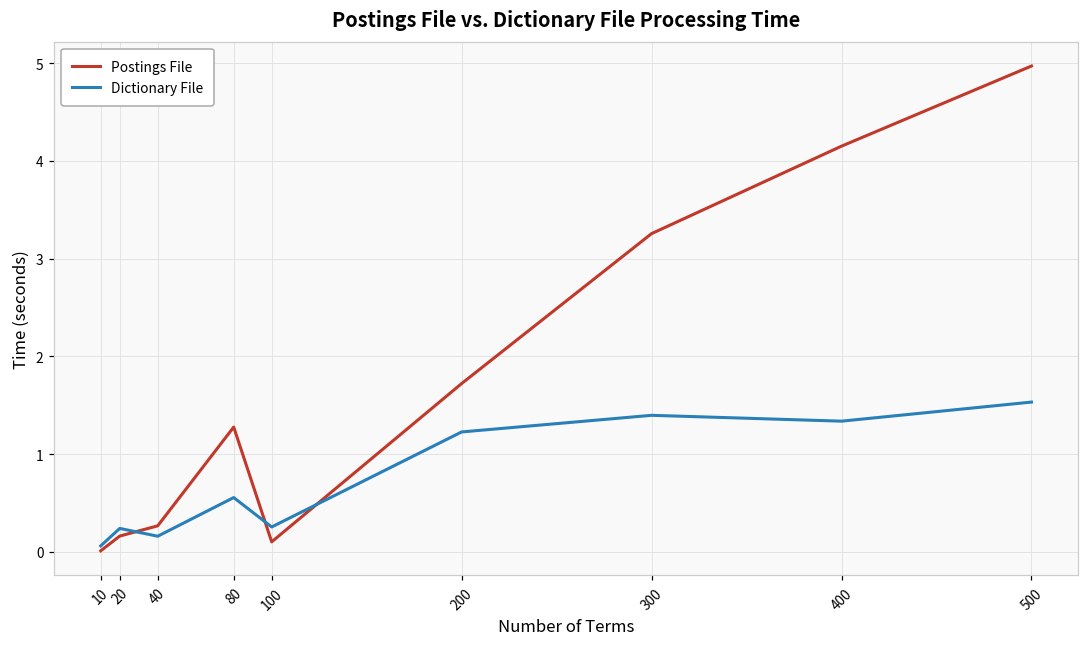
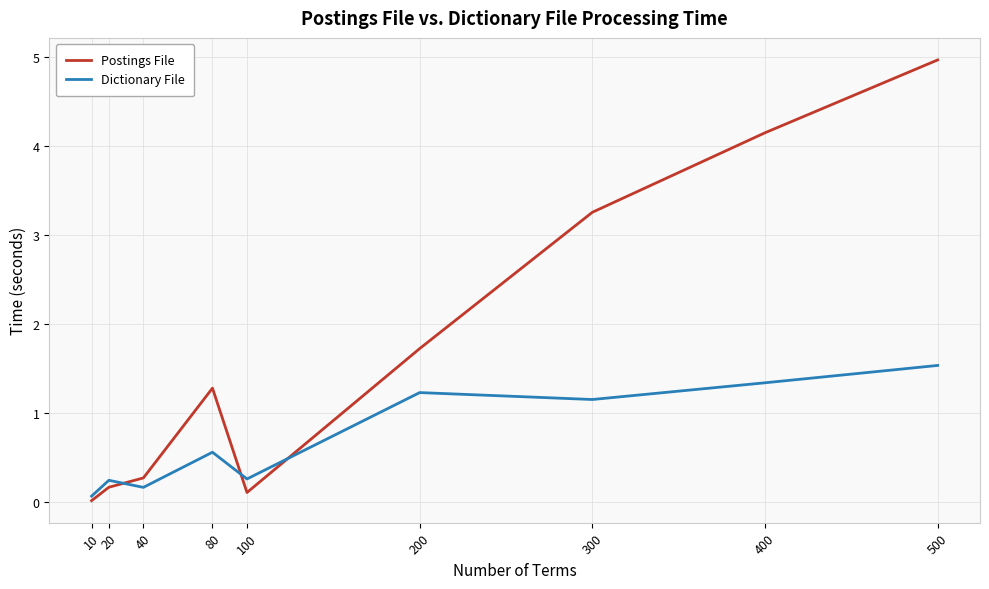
Dictionary File, 300: 1.4 -> 1.1
